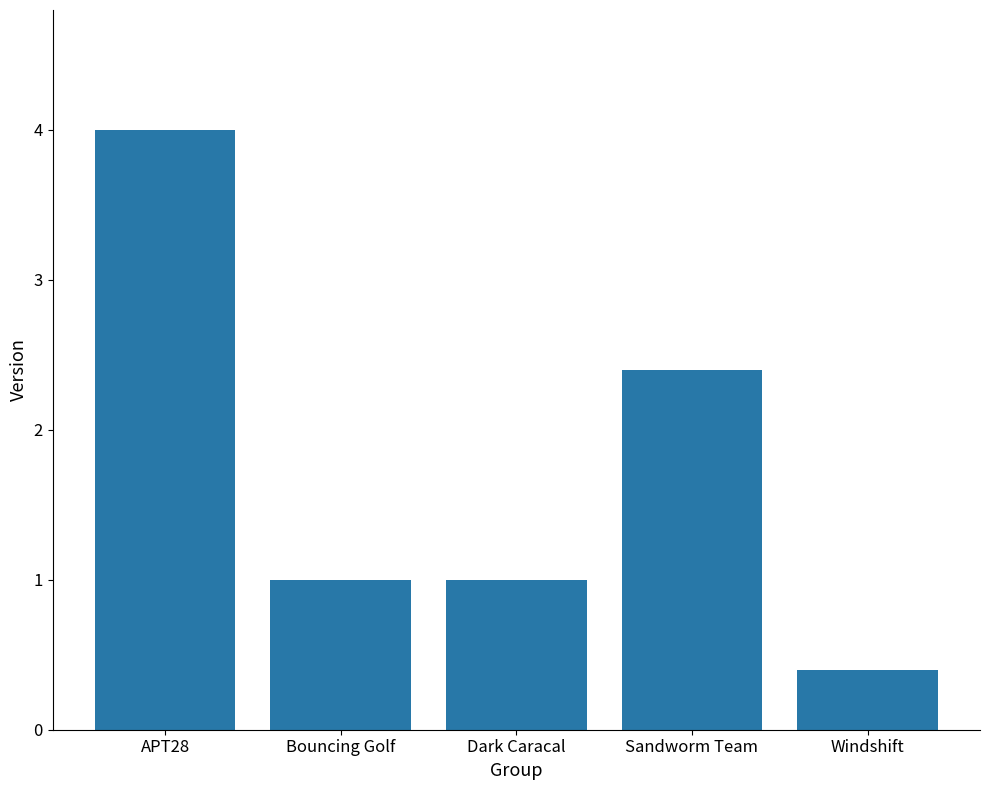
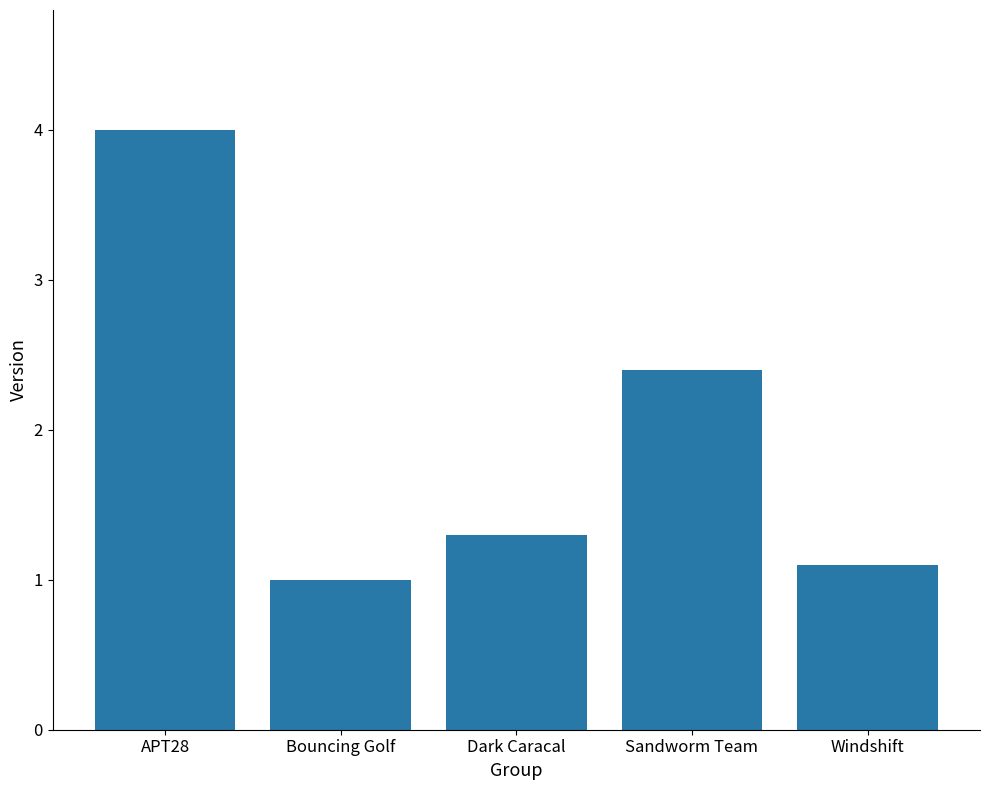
Dark Caracal: 1.0 -> 1.3
Windshift: 0.4 -> 1.1
